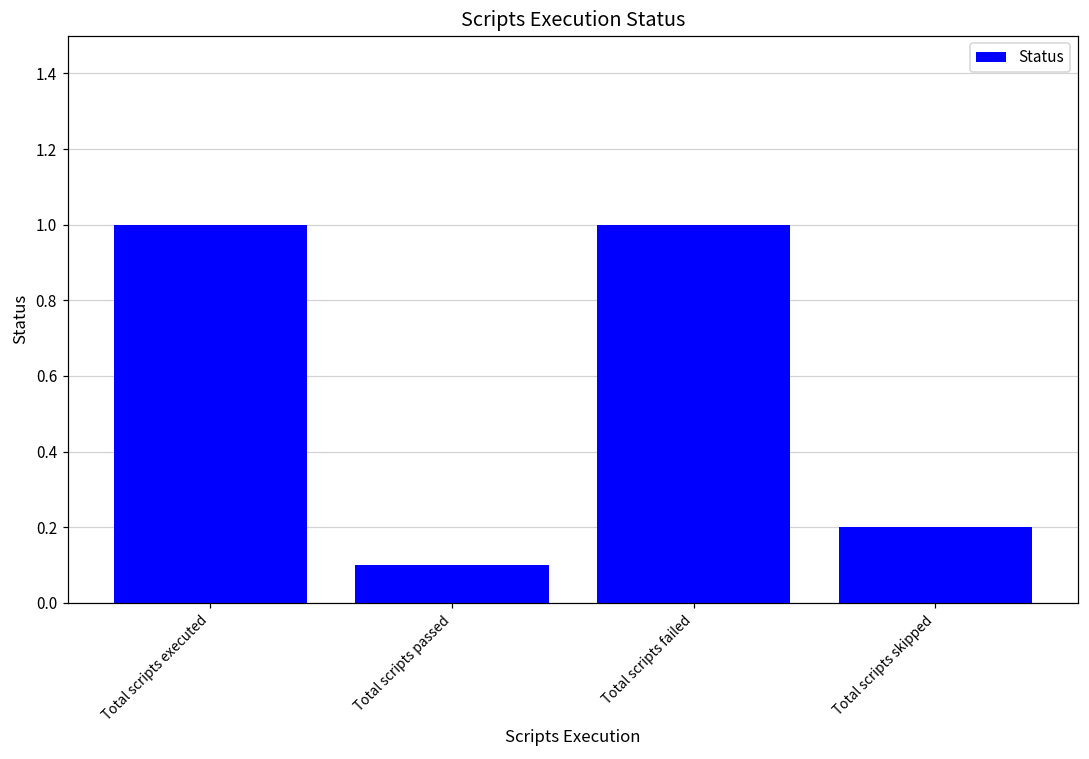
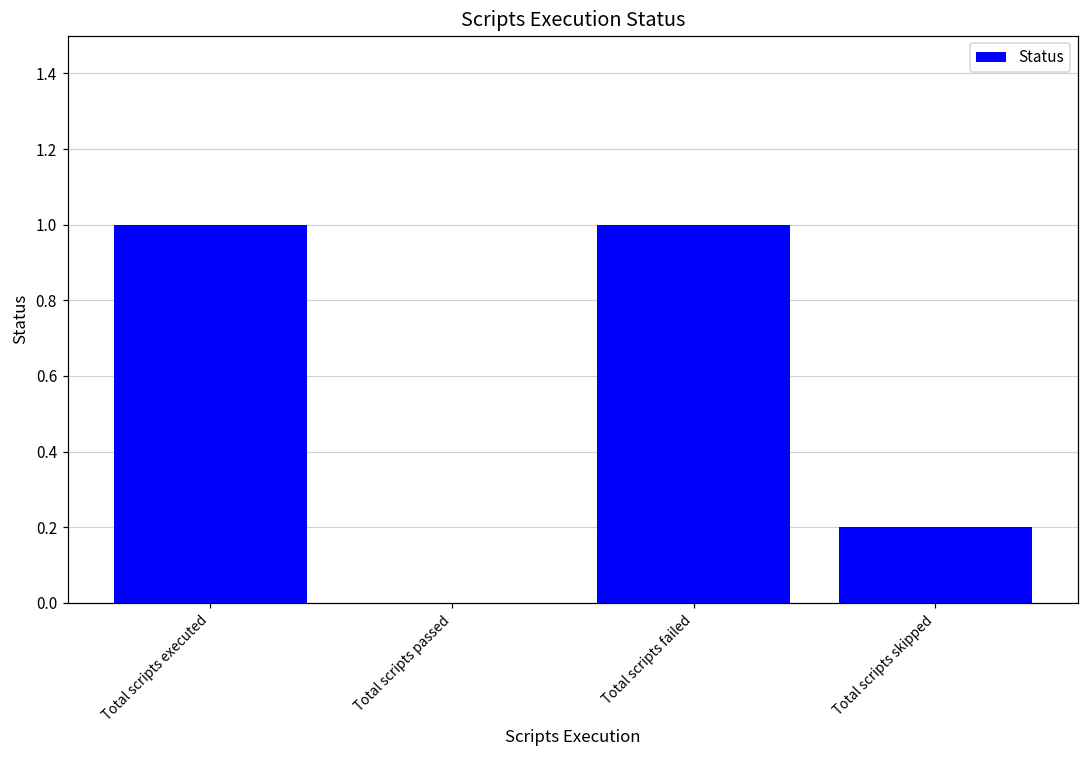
Total scripts passed: 0.1 -> 0.0
